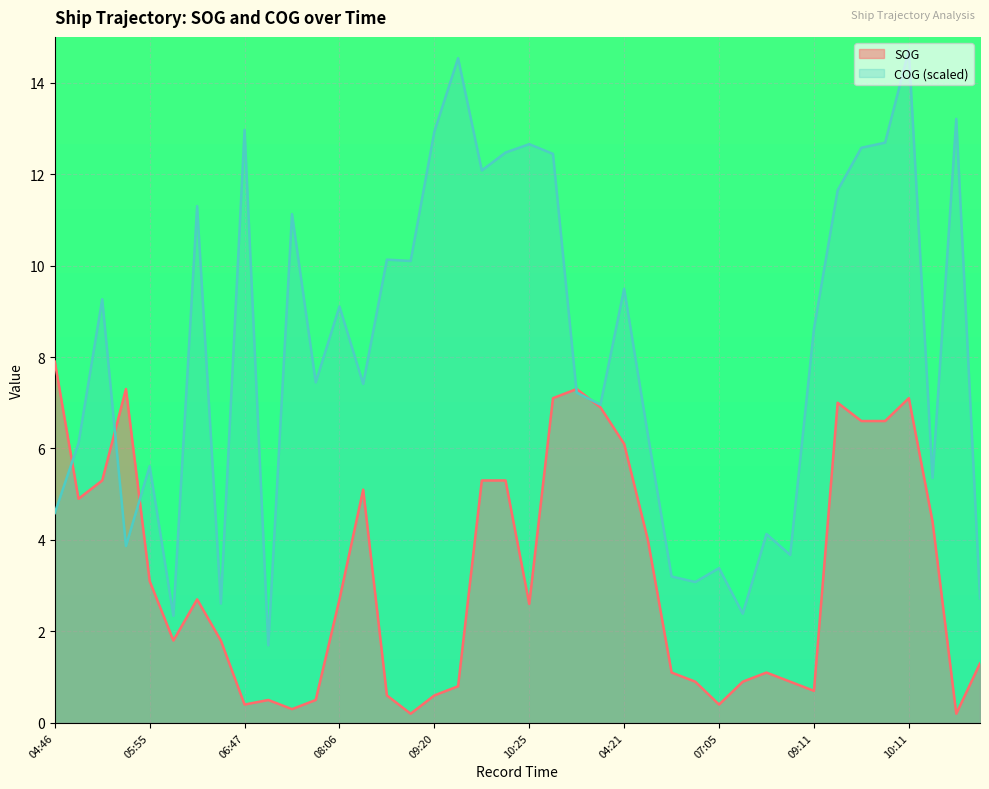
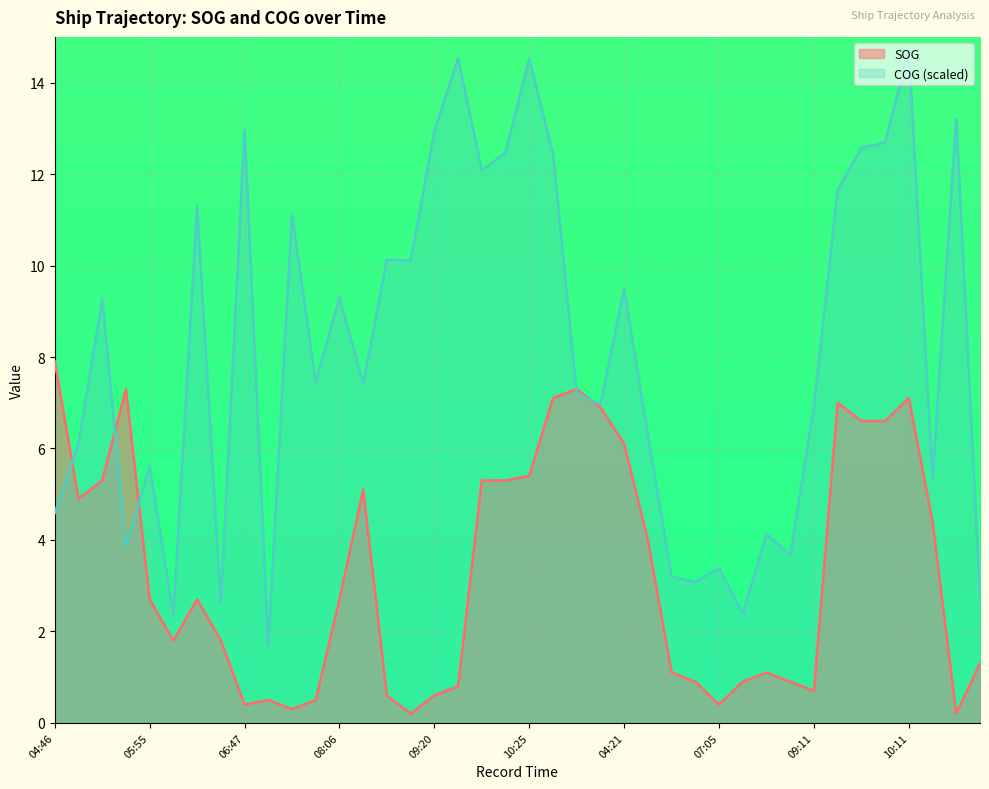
SOG, 05:55: 3.1 -> 2.7
COG (scaled), 08:06: 9.1 -> 9.3
SOG, 10:25: 2.6 -> 5.4
COG (scaled), 10:25: 12.7 -> 14.5
COG (scaled), 09:11: 8.6 -> 6.9
